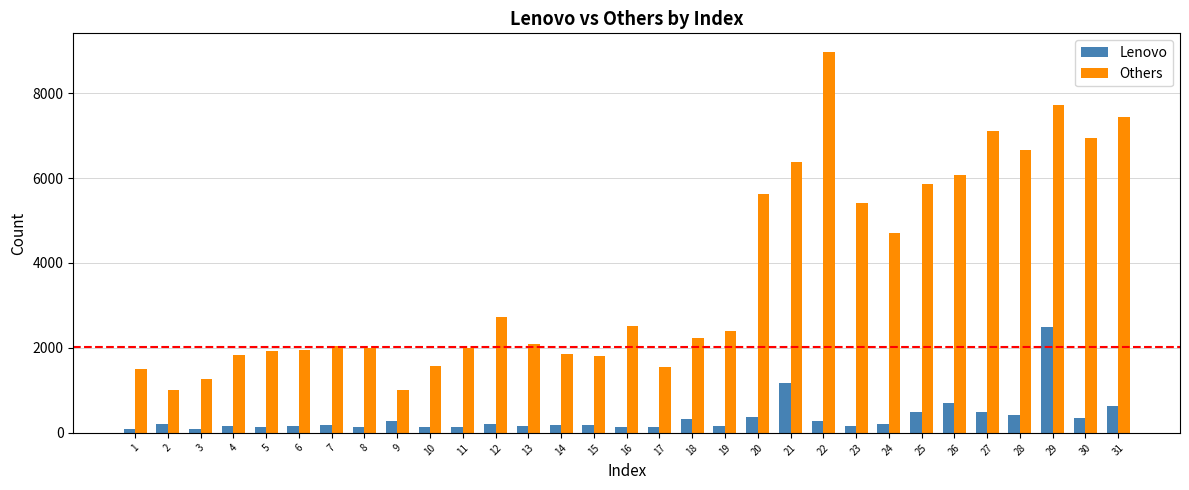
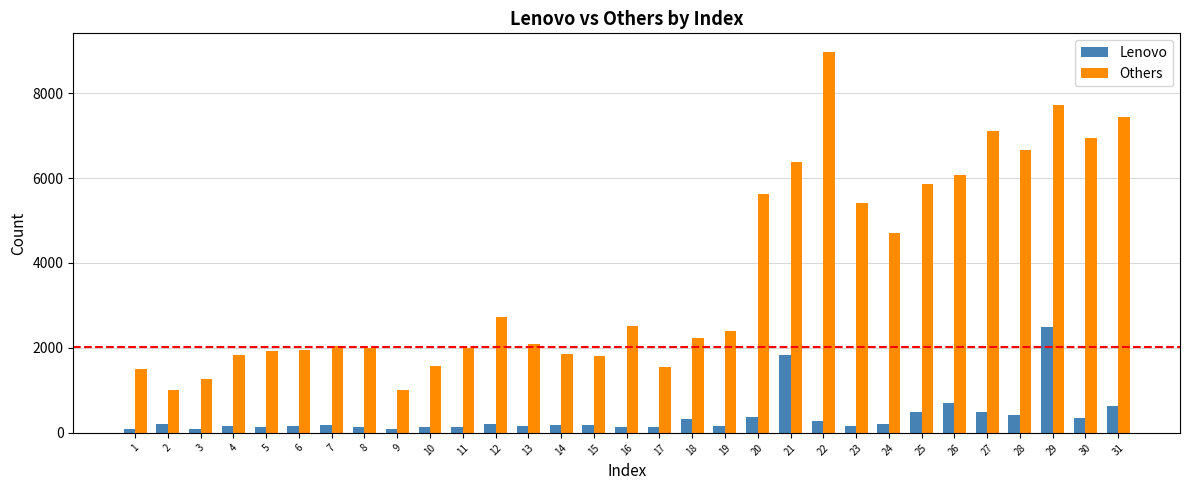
Lenovo, 9: 300 -> 100
Lenovo, 21: 1200 -> 1800
